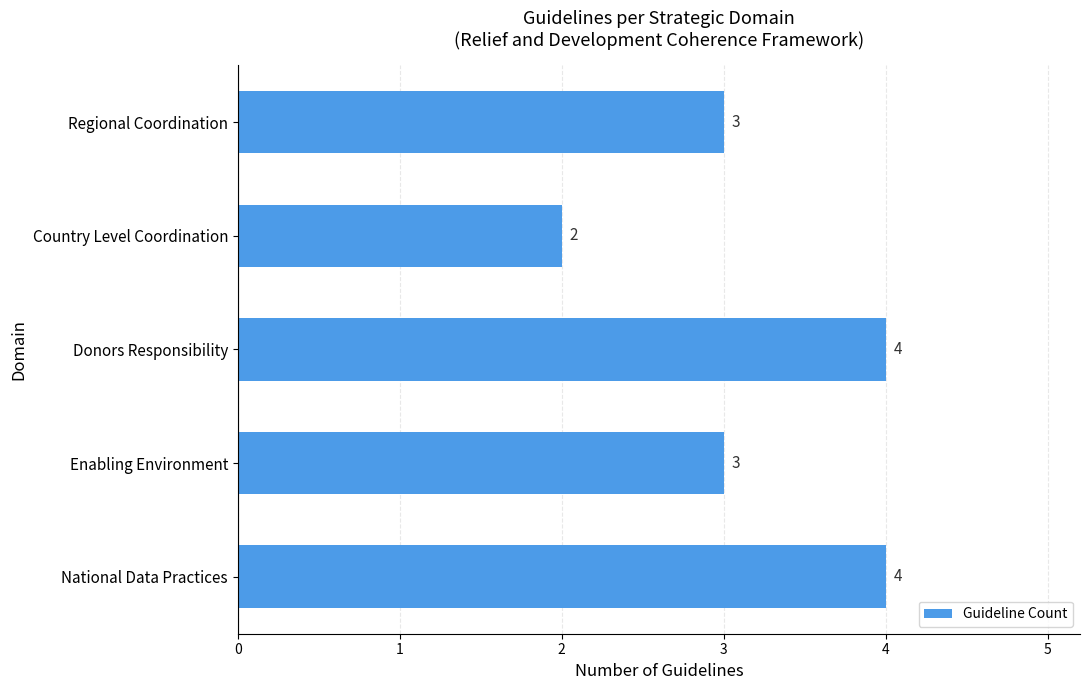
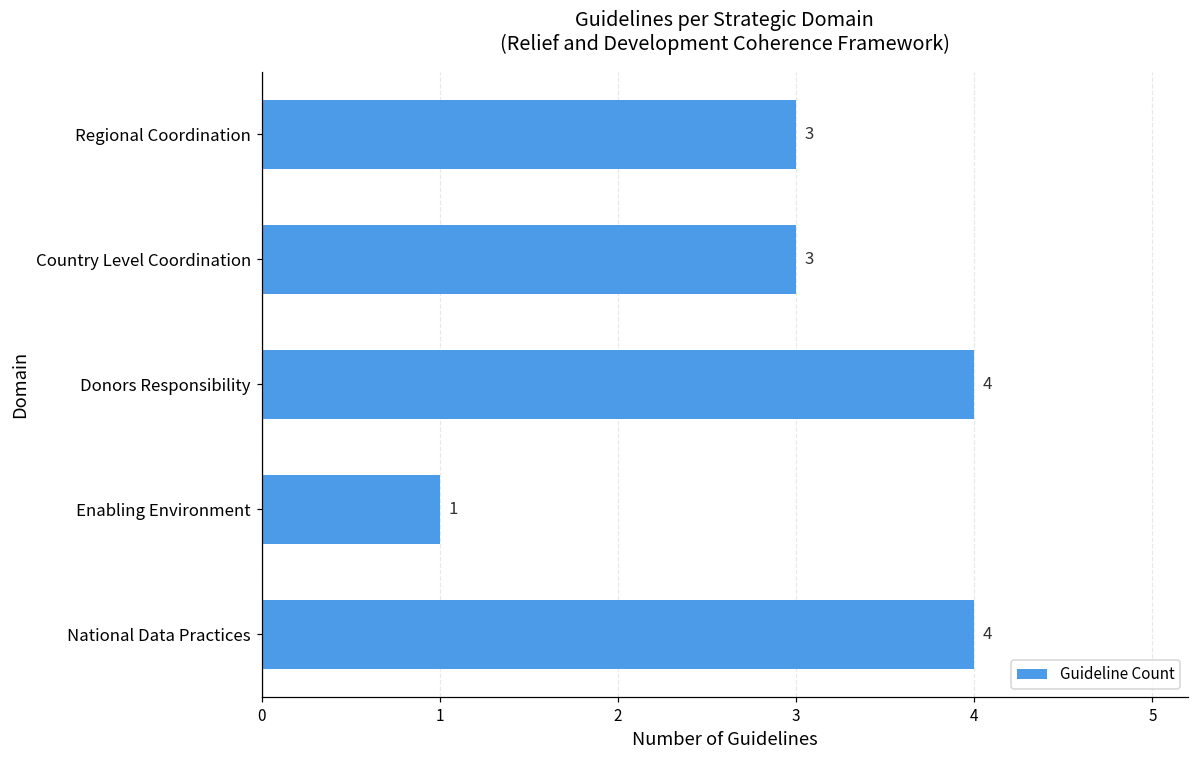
Country Level Coordination: 2 -> 3
Enabling Environment: 3 -> 1
